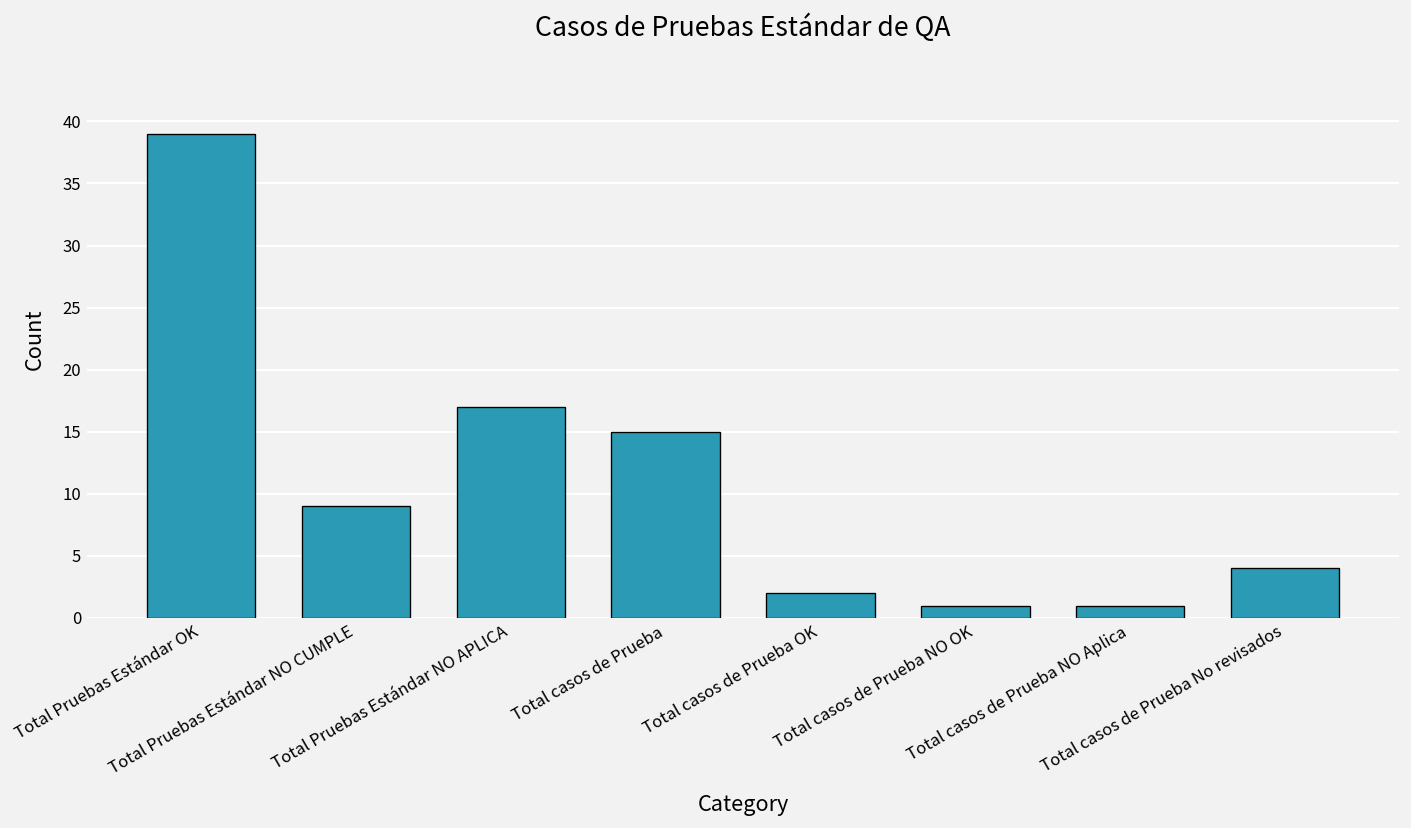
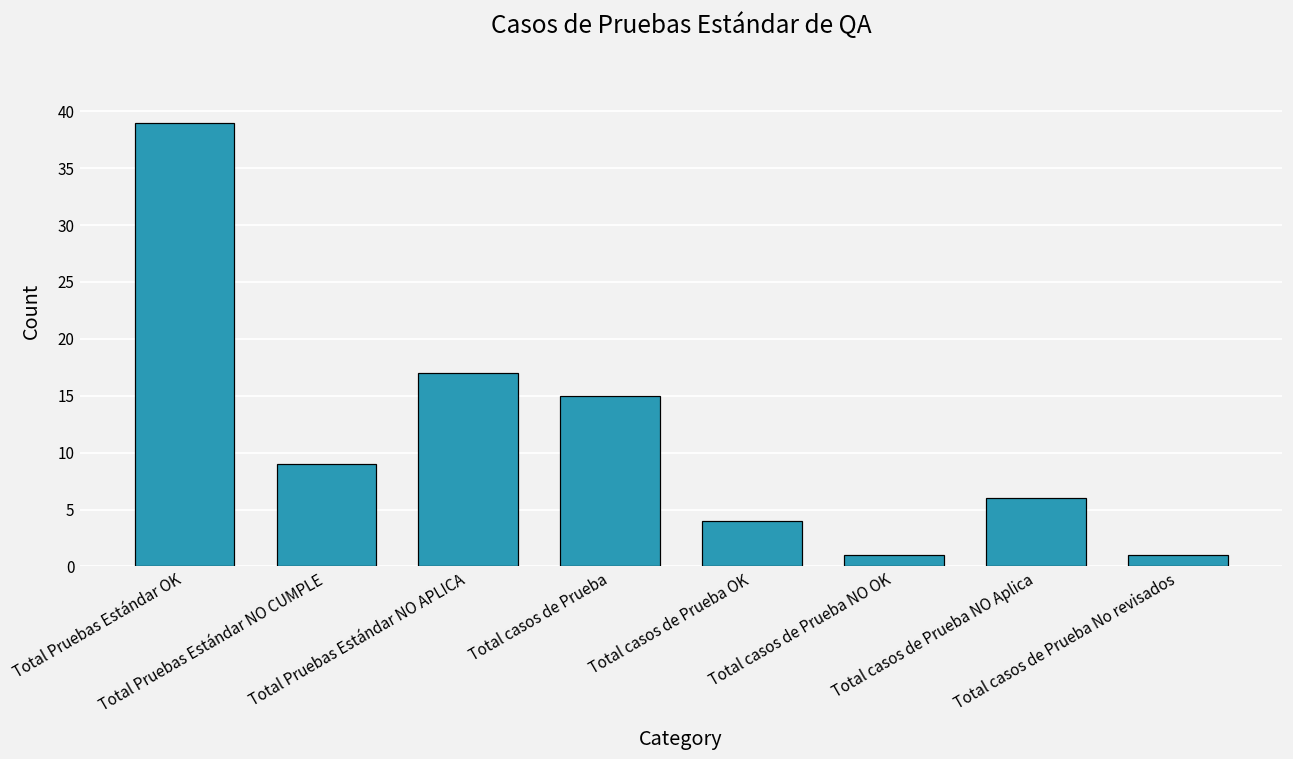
Total casos de Prueba OK: 2 -> 4
Total casos de Prueba NO Aplica: 1 -> 6
Total casos de Prueba No revisados: 4 -> 1
